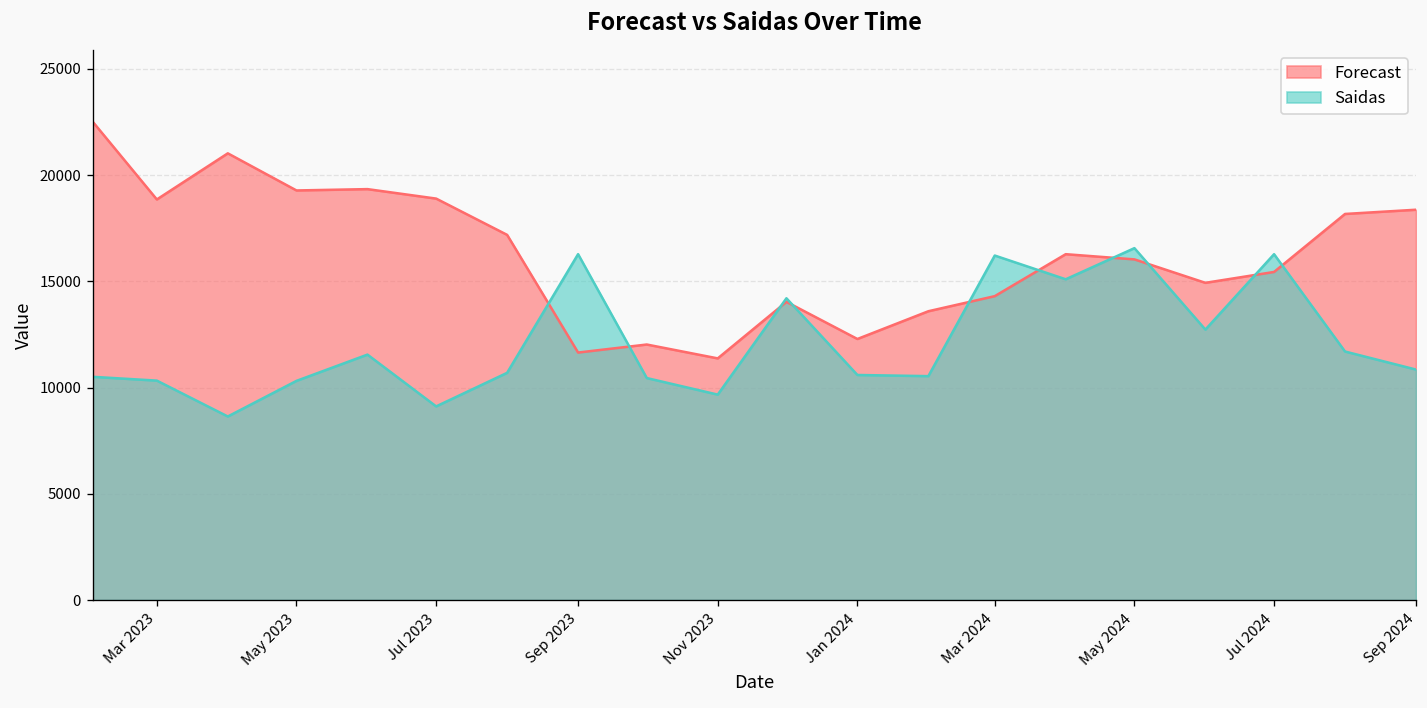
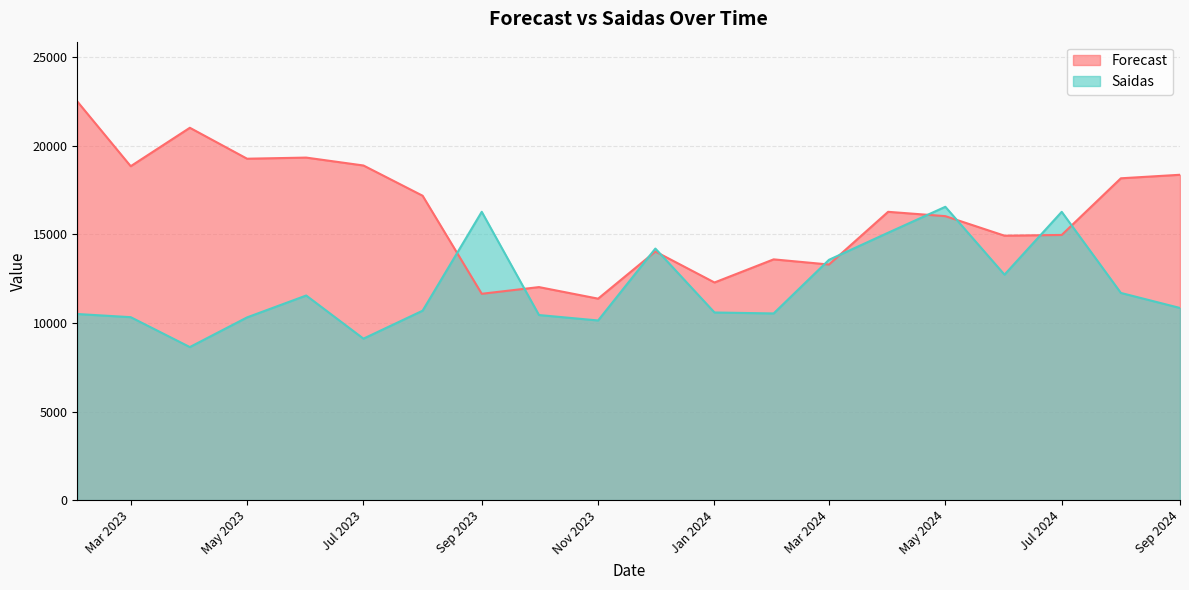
Saidas, Nov 2023: 9700 -> 10100
Forecast, Mar 2024: 14300 -> 13300
Saidas, Mar 2024: 16200 -> 13600
Forecast, Jul 2024: 15400 -> 15000
